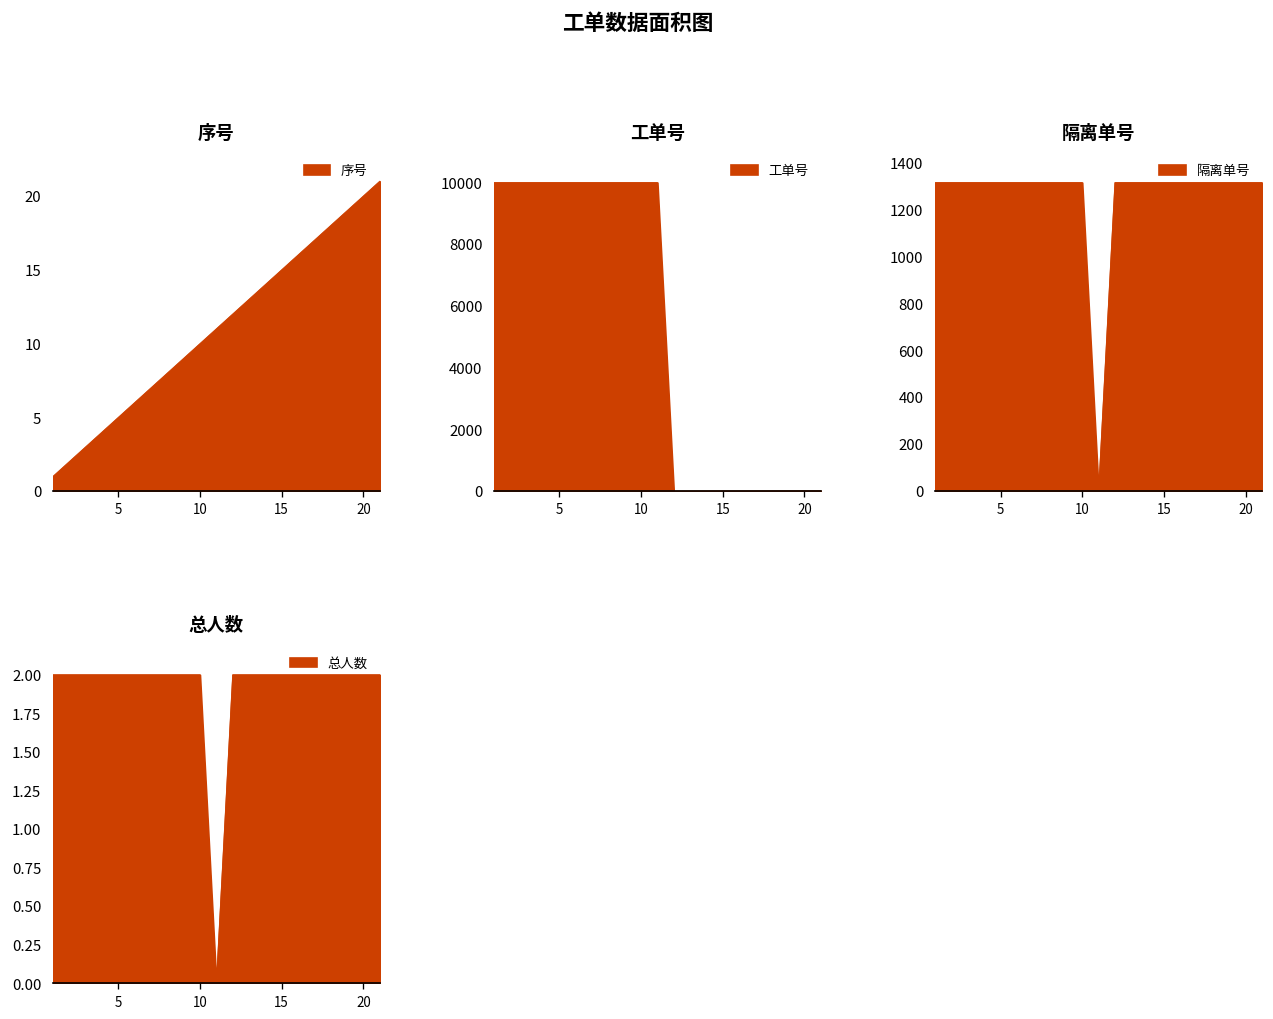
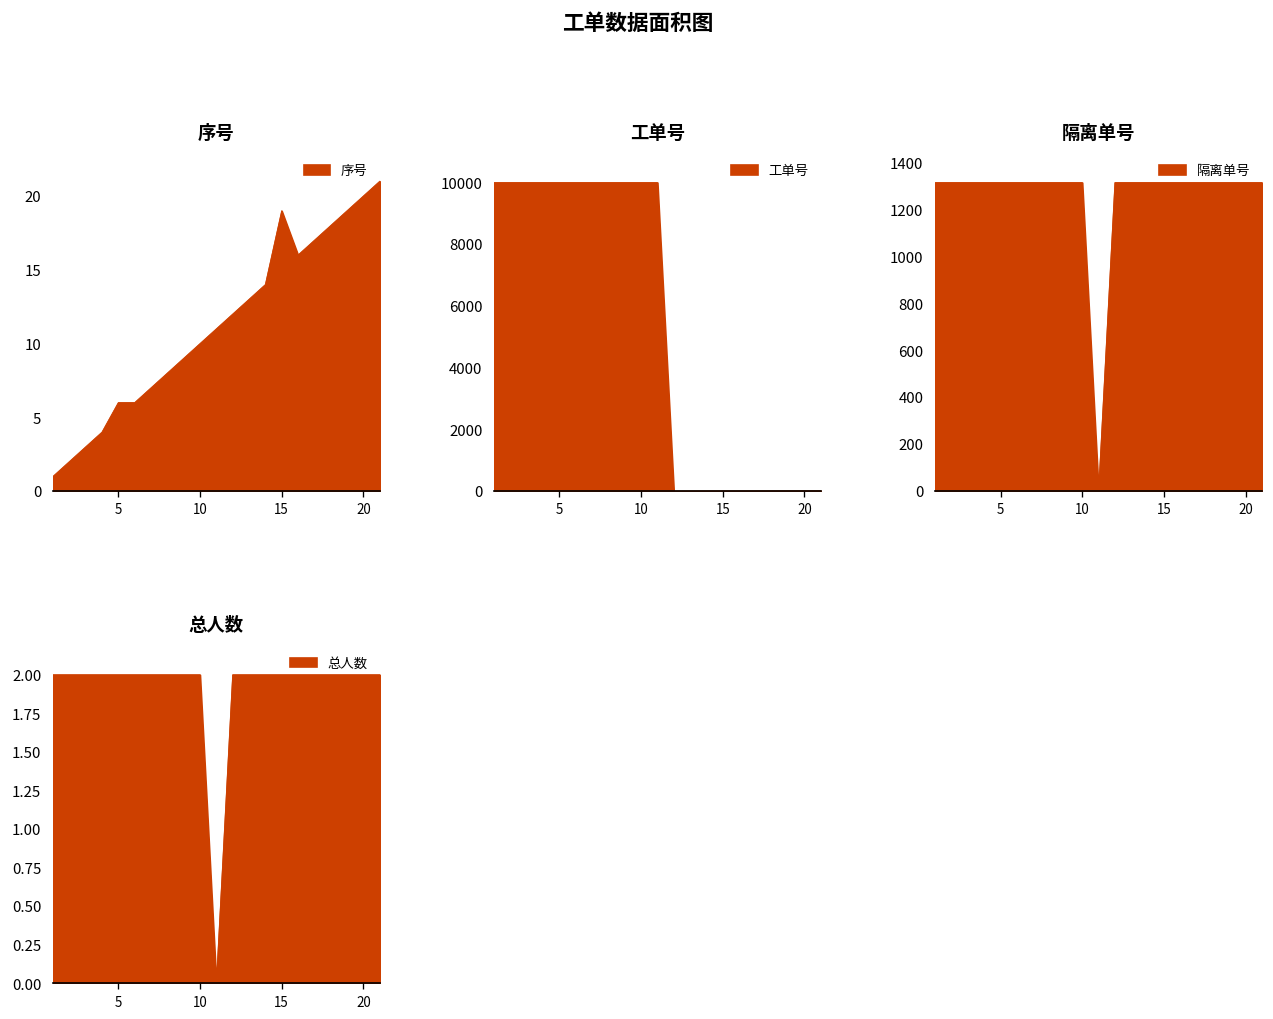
序号, 5: 5 -> 6
序号, 15: 15 -> 19
